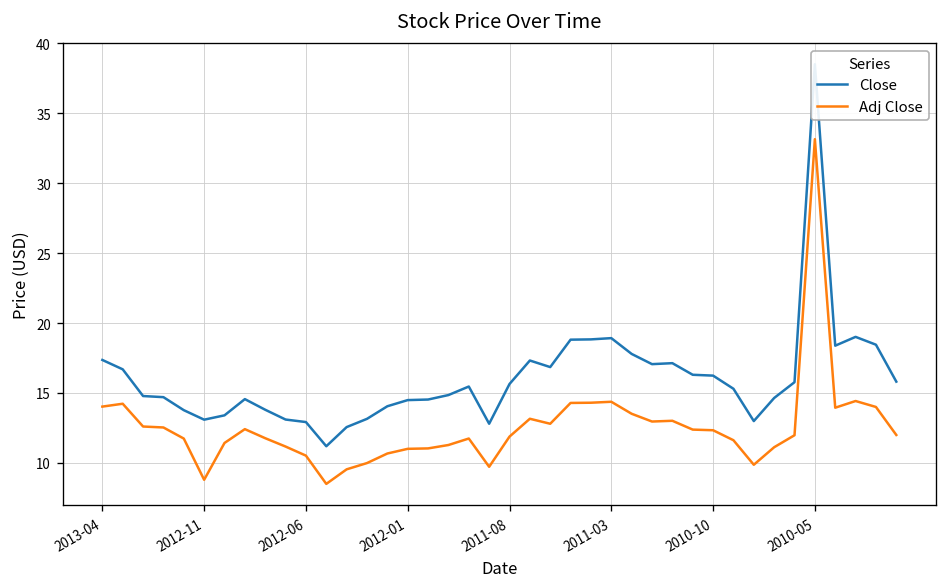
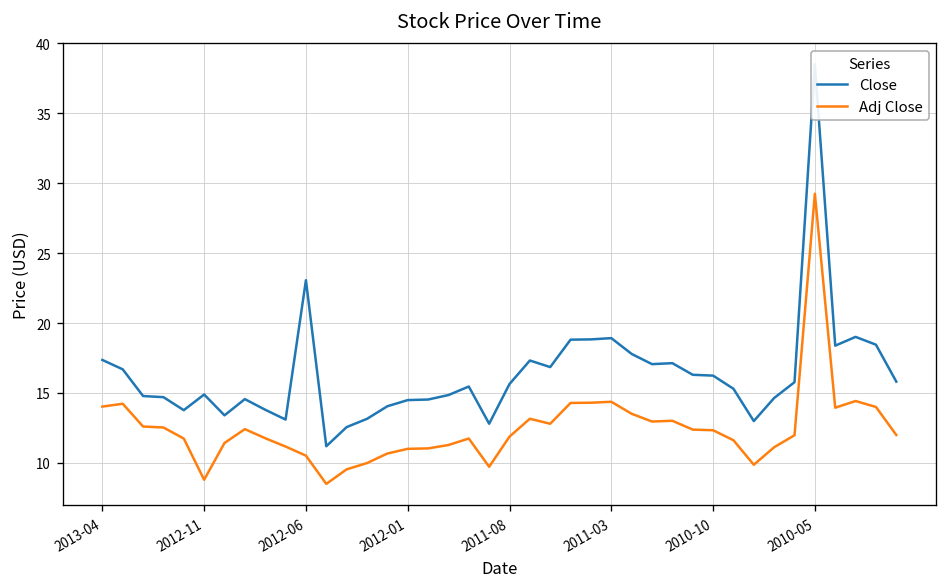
Close, 2012-11: 13.1 -> 14.9
Close, 2012-06: 12.9 -> 23.1
Adj Close, 2010-05: 33.1 -> 29.2
